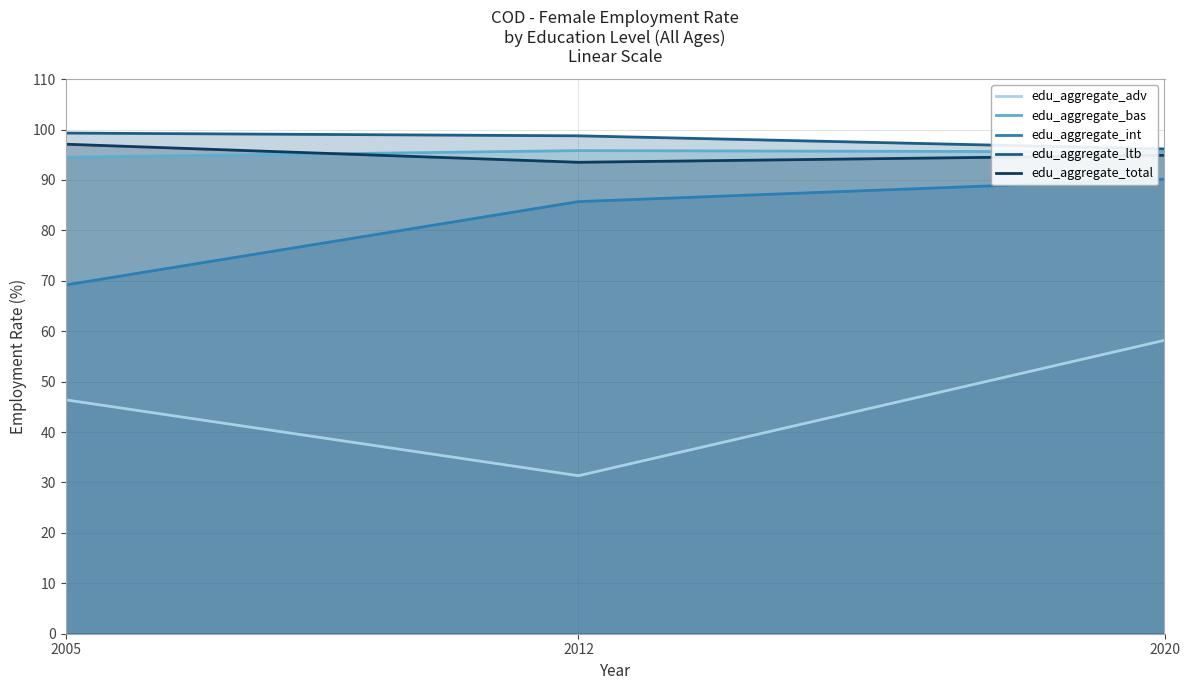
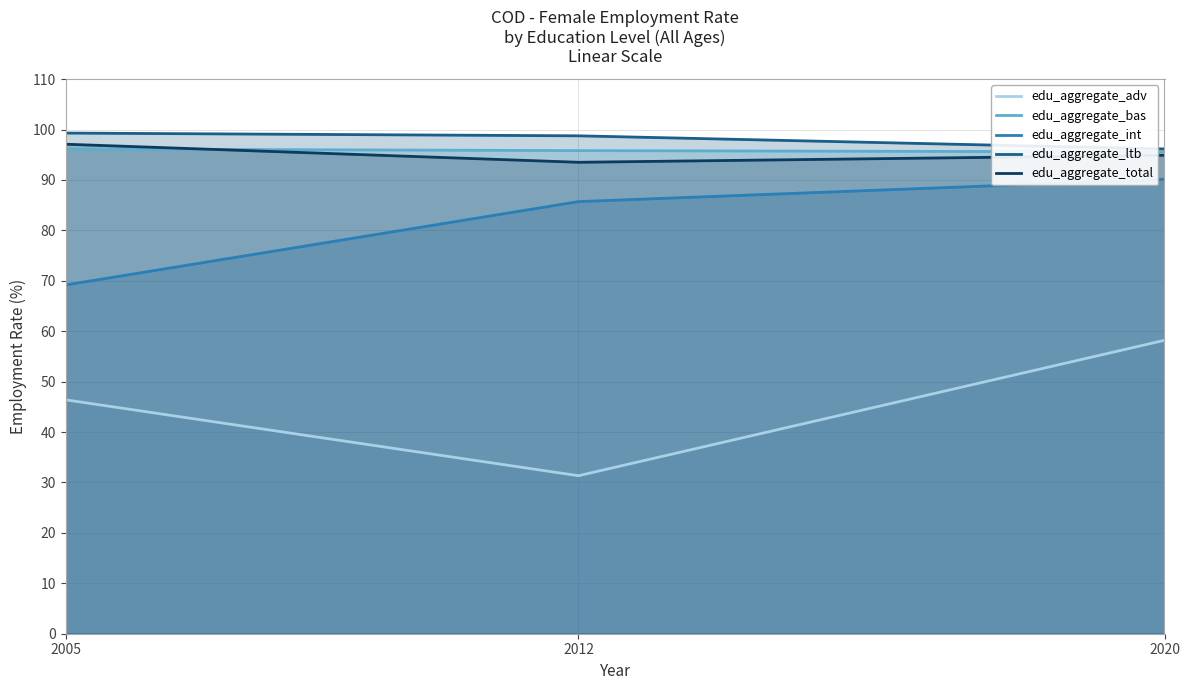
edu_aggregate_bas, 2005: 95 -> 96
